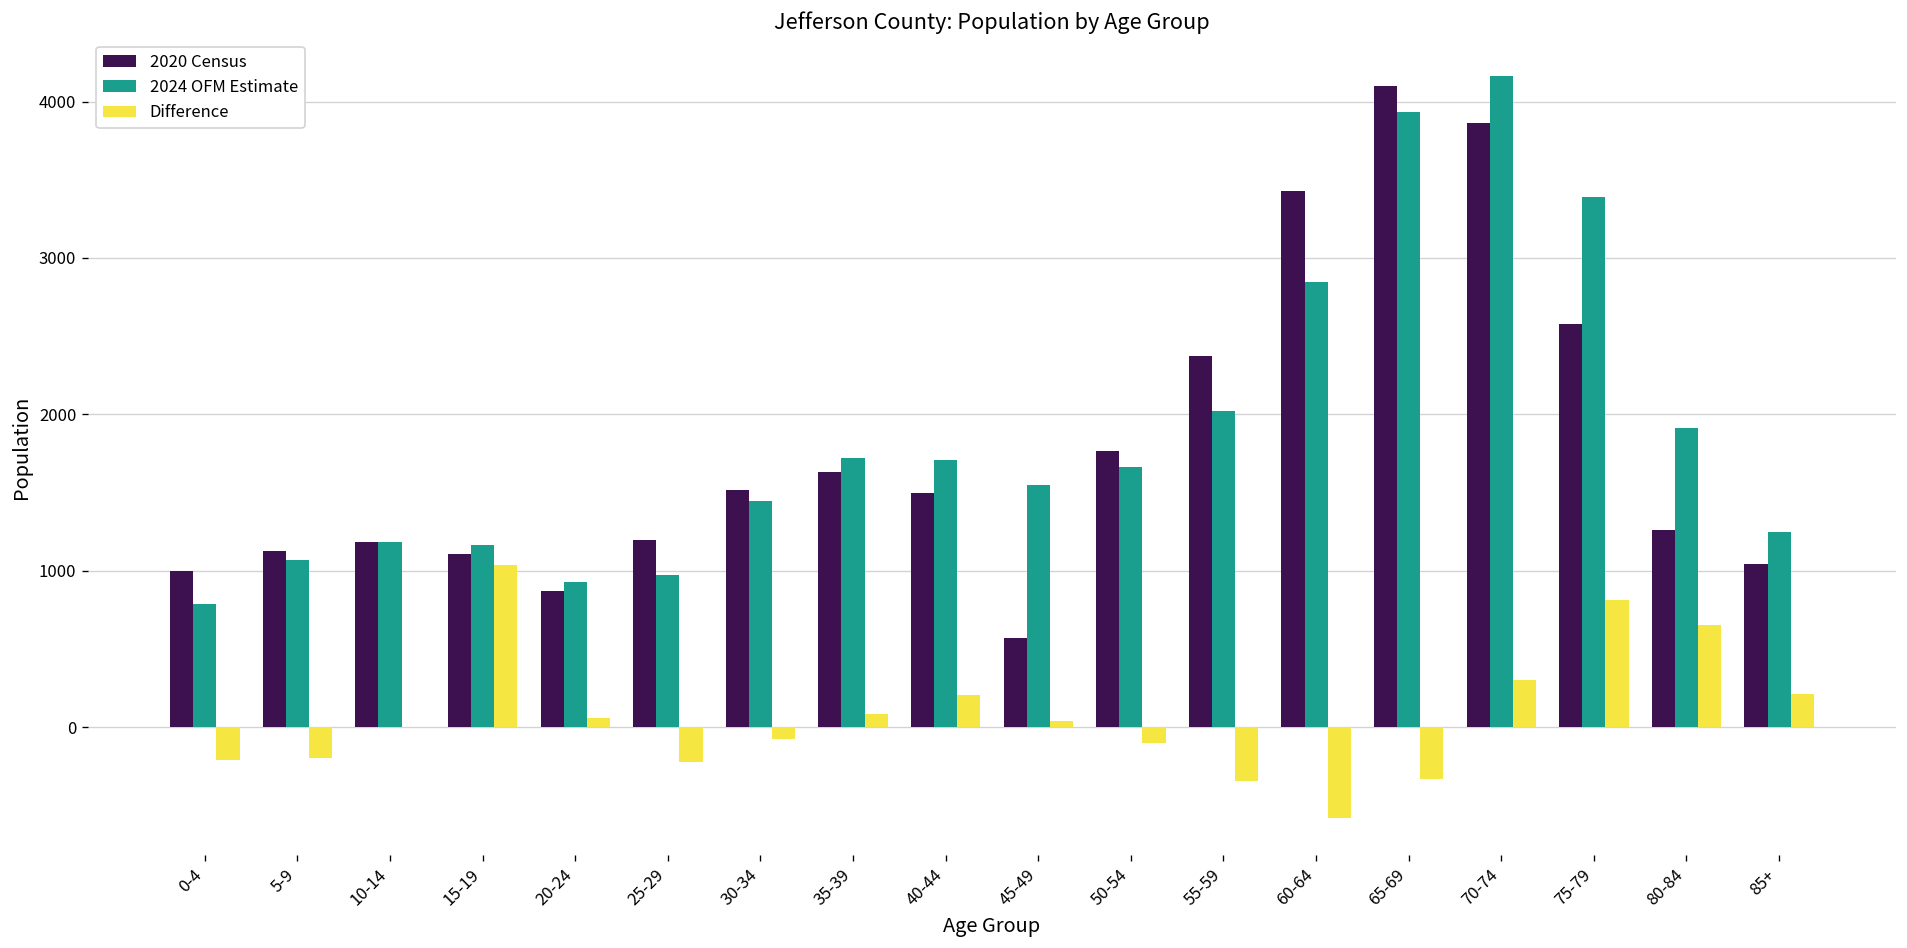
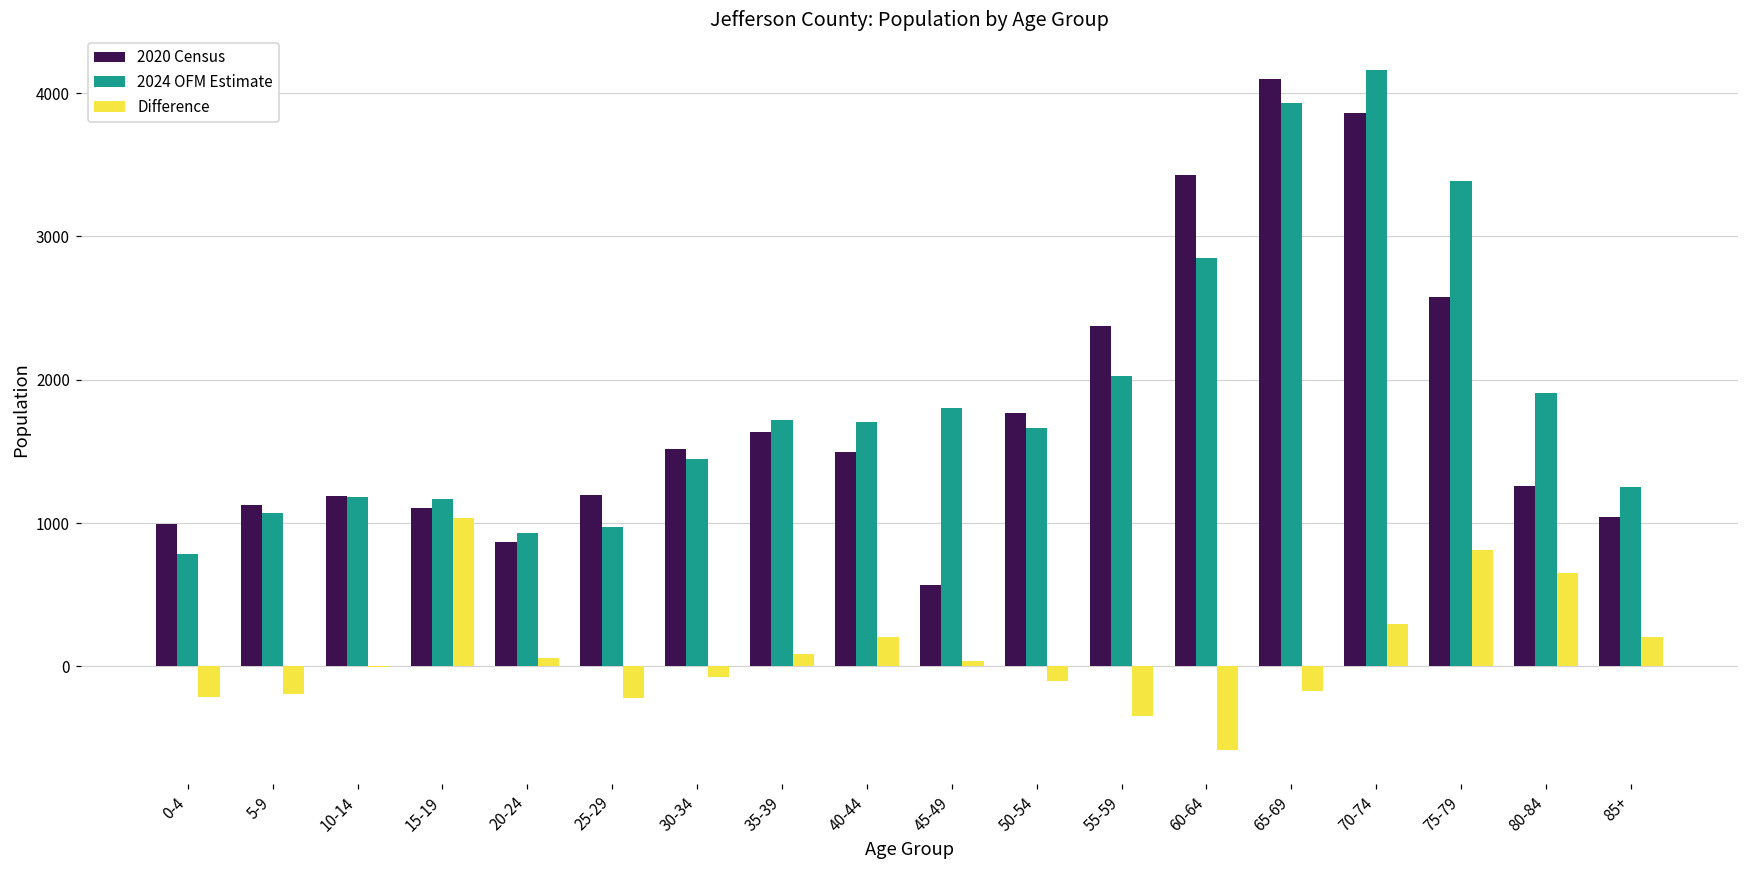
2024 OFM Estimate, 45-49: 1550 -> 1800
Difference, 65-69: -330 -> -170
